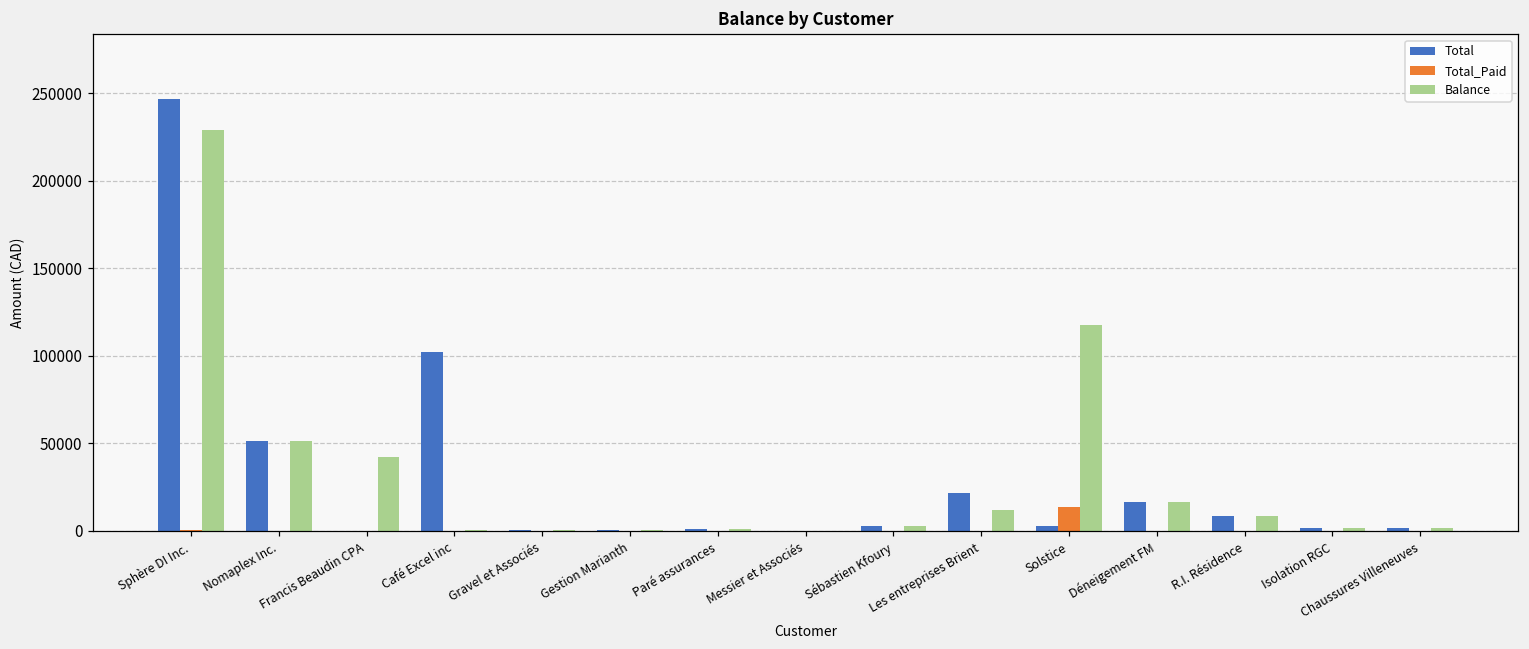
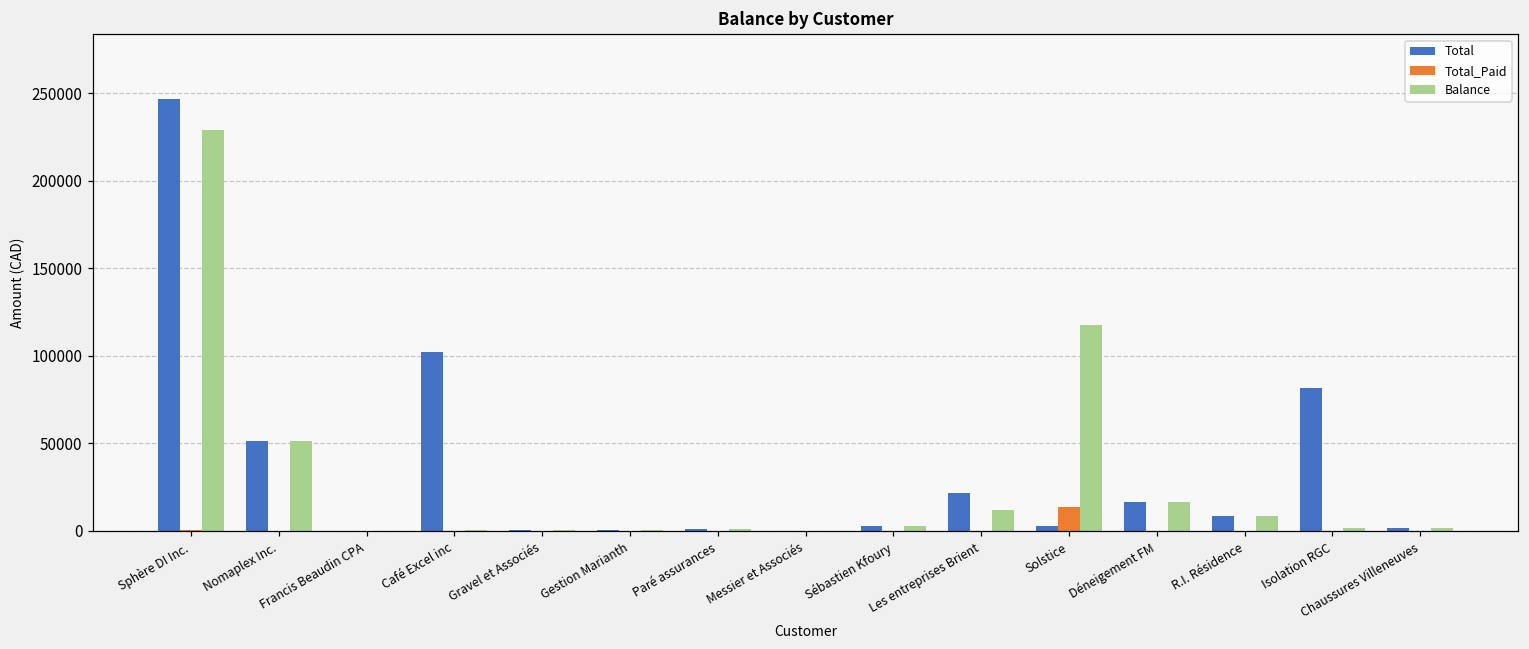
Balance, Francis Beaudin CPA: 42000 -> 0
Total, Isolation RGC: 2000 -> 82000
